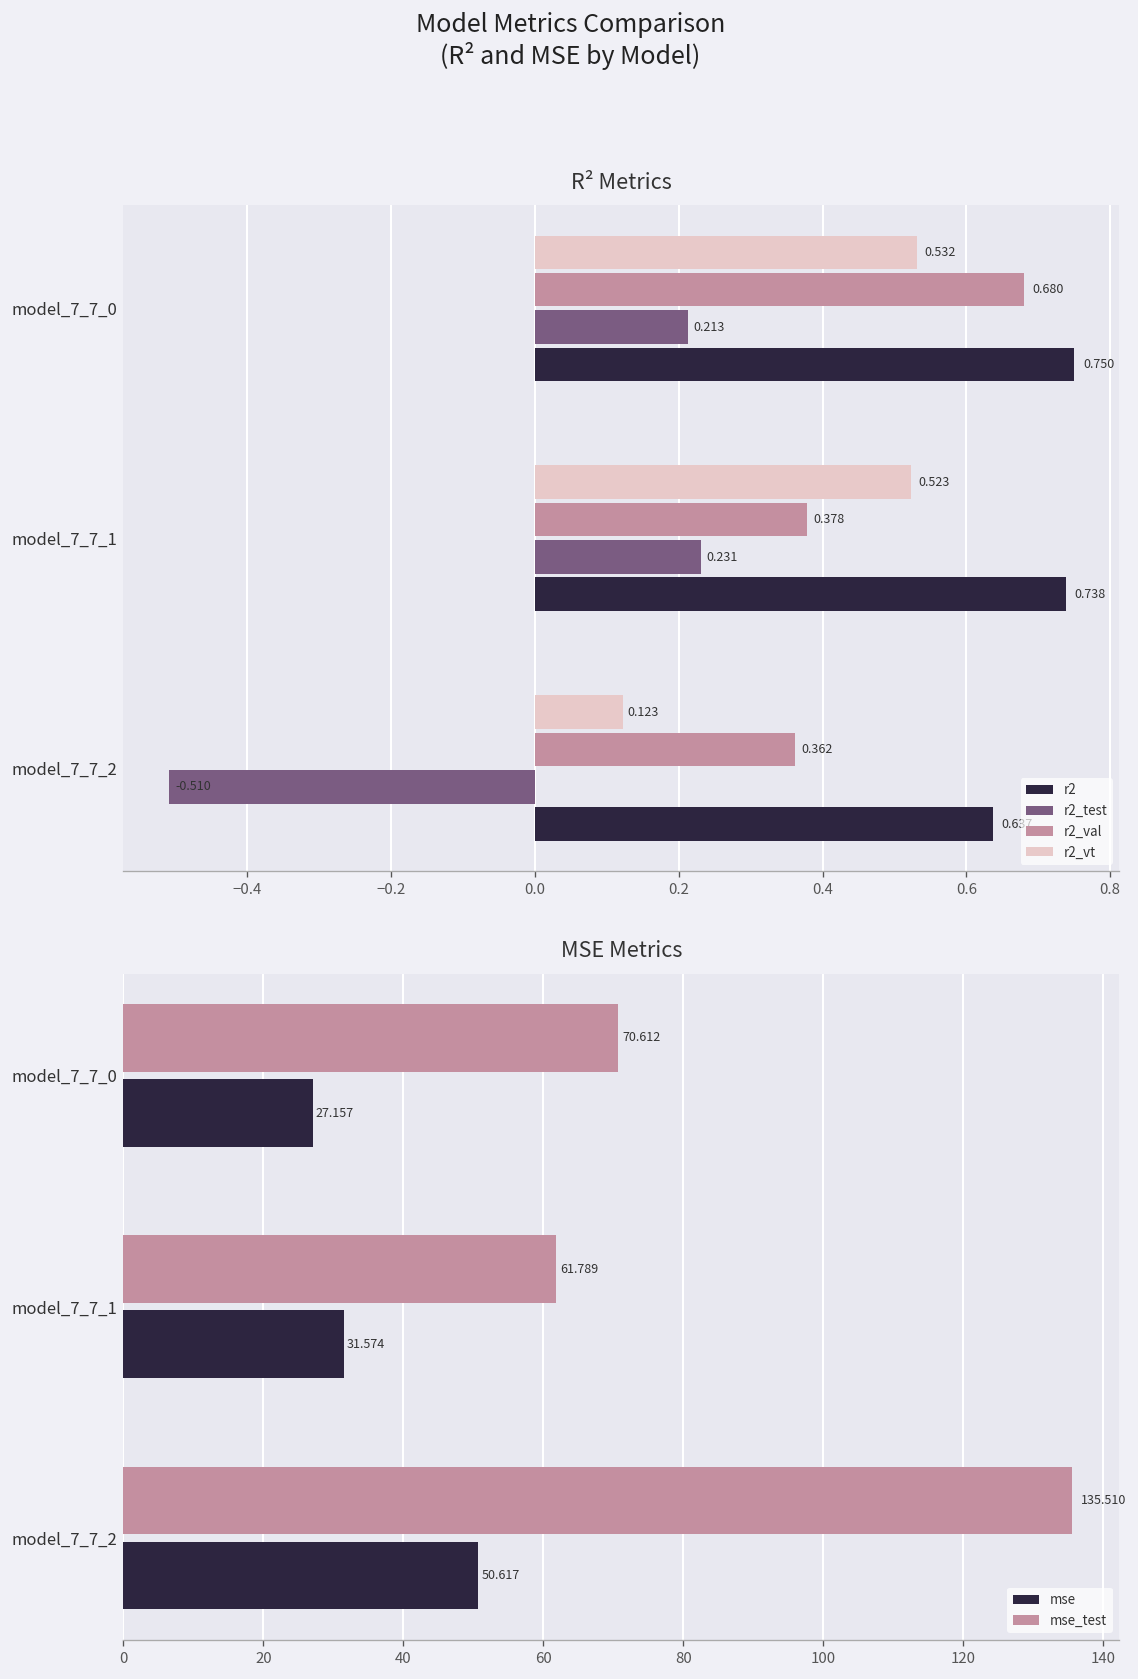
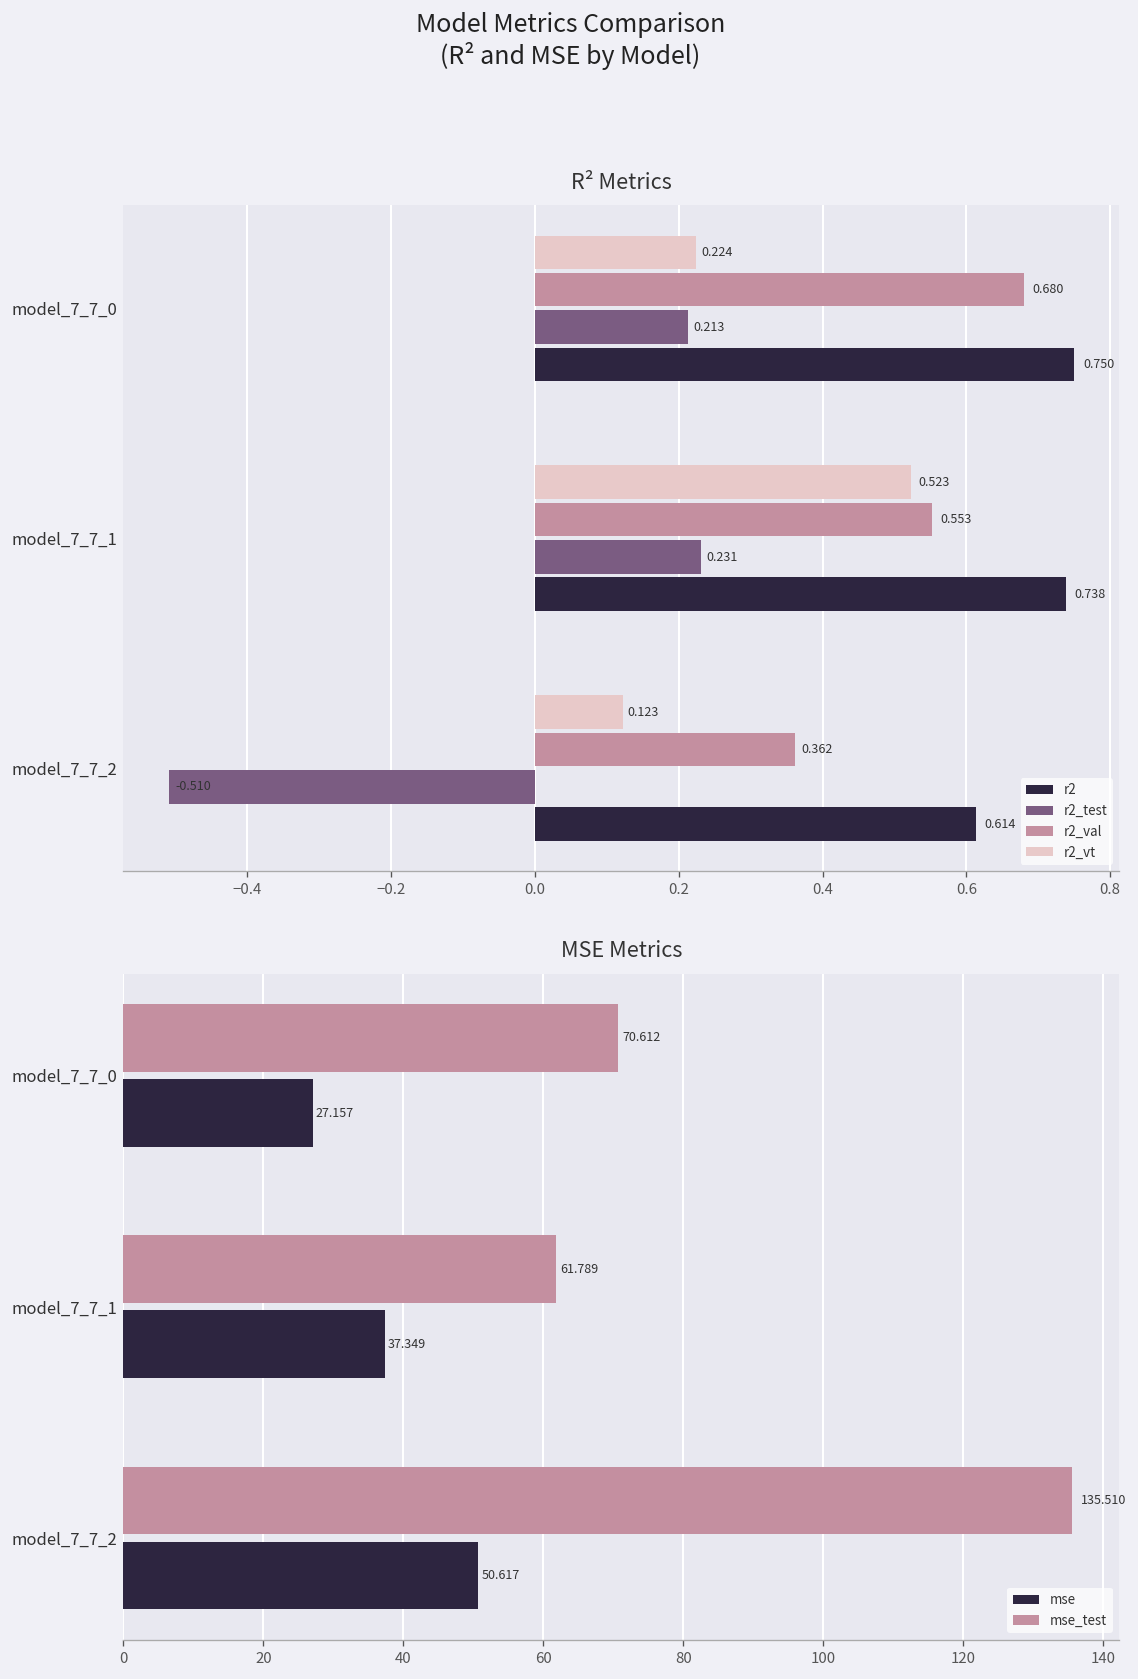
R² Metrics, r2_vt, model_7_7_0: 0.532 -> 0.224
R² Metrics, r2_val, model_7_7_1: 0.378 -> 0.553
R² Metrics, r2, model_7_7_2: 0.64 -> 0.61
MSE Metrics, mse, model_7_7_1: 31.574 -> 37.349
